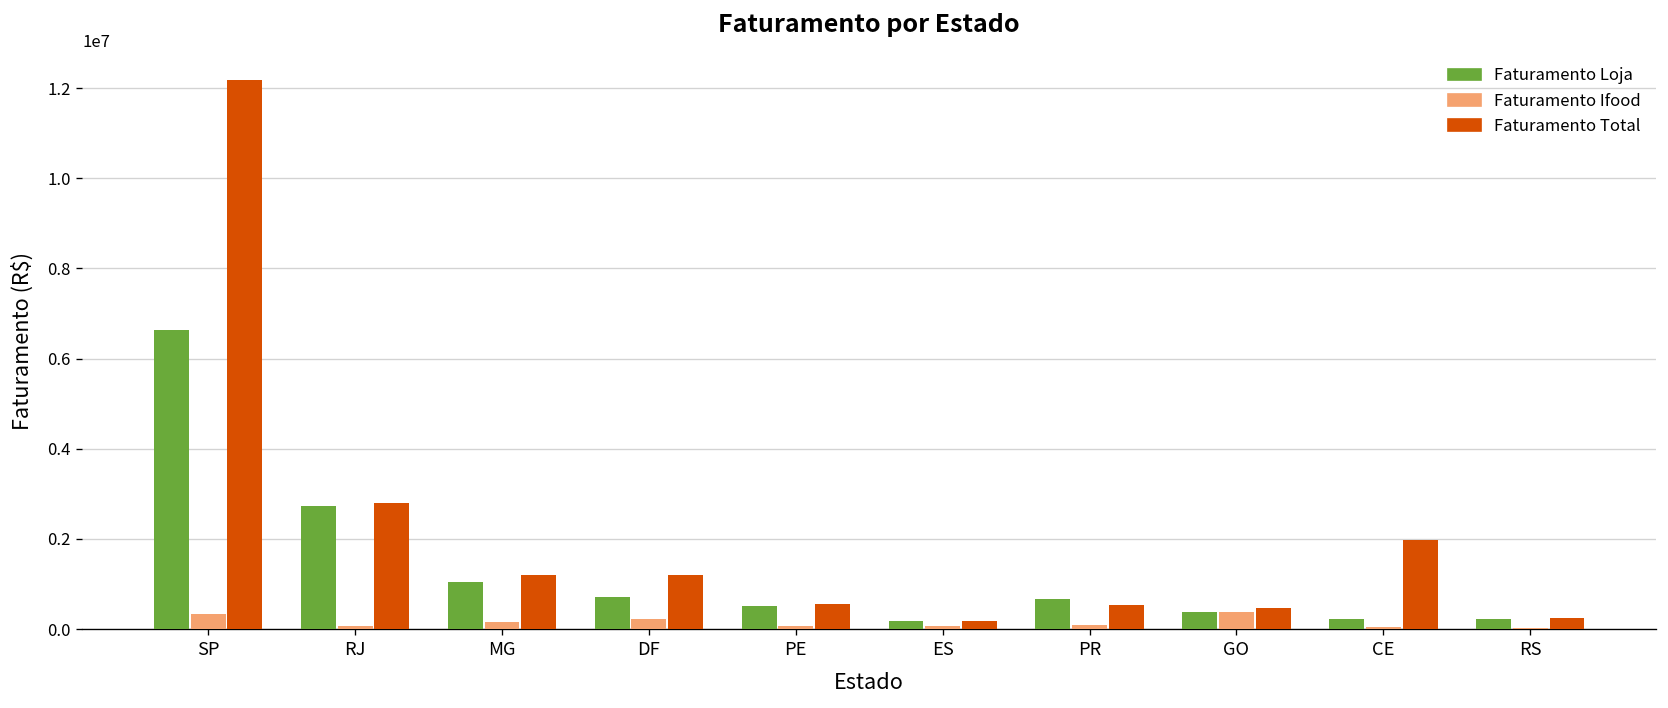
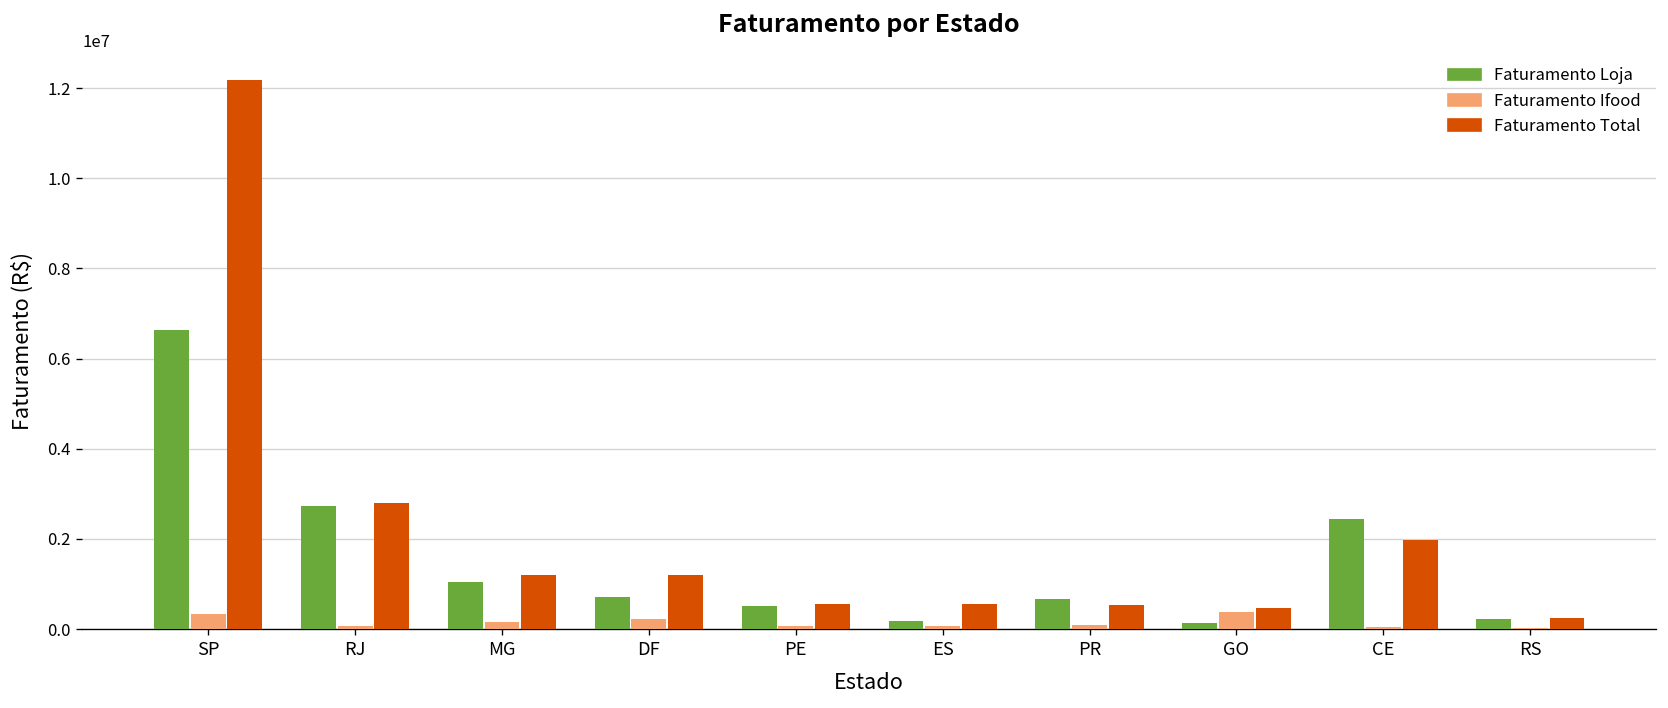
Faturamento Total, ES: 200000 -> 500000
Faturamento Loja, GO: 400000 -> 100000
Faturamento Loja, CE: 200000 -> 2500000
